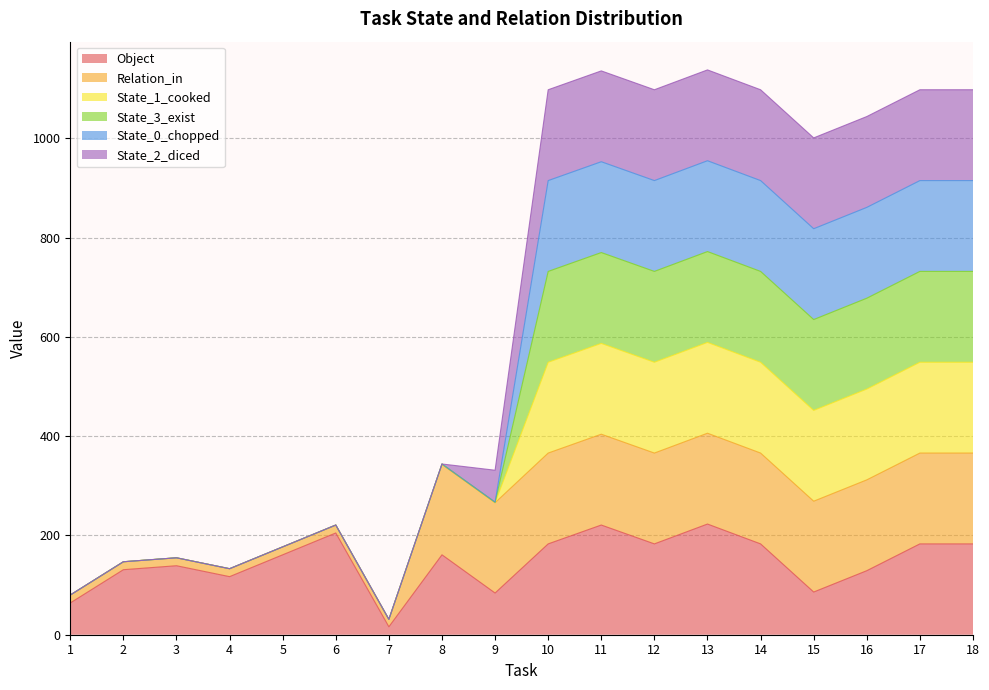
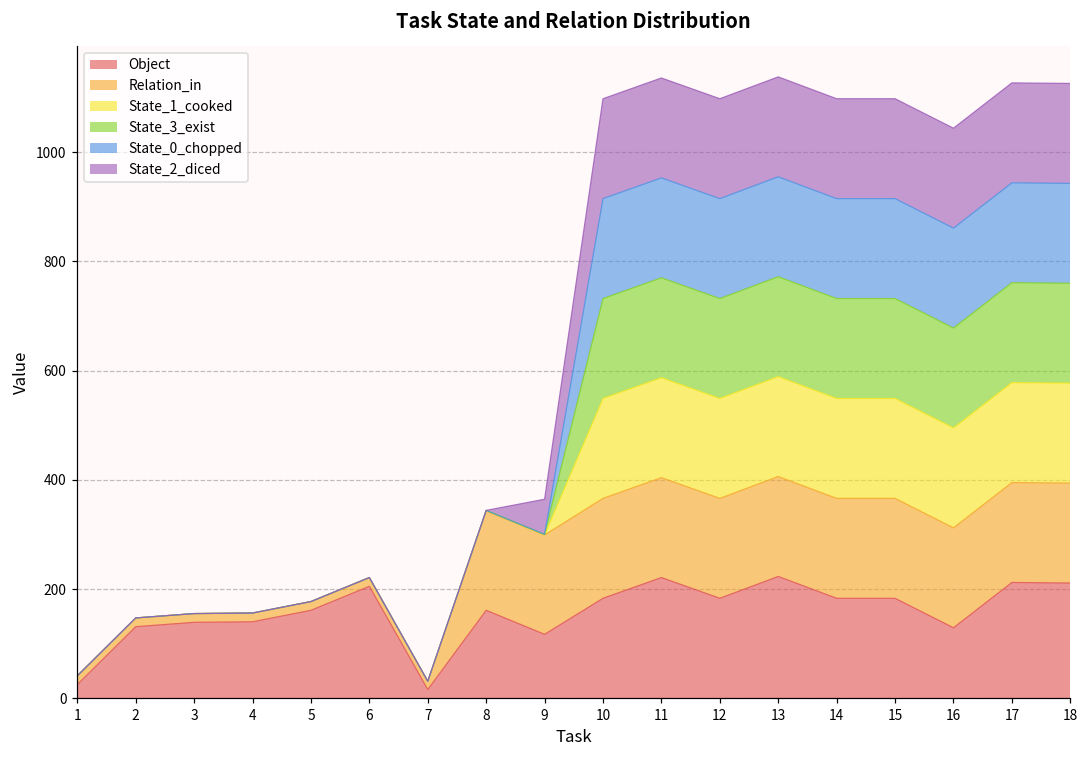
Object, 1: 60 -> 30
Object, 4: 120 -> 140
Object, 9: 80 -> 120
Object, 15: 90 -> 180
Object, 17: 180 -> 210
Object, 18: 180 -> 210
